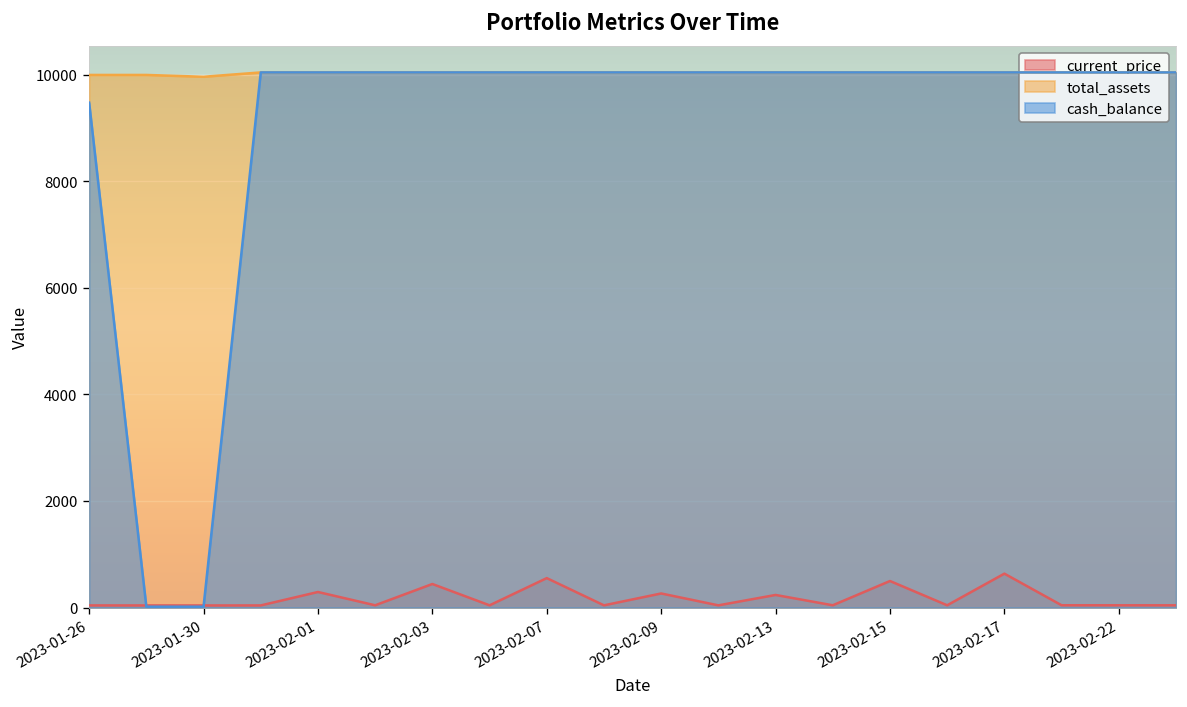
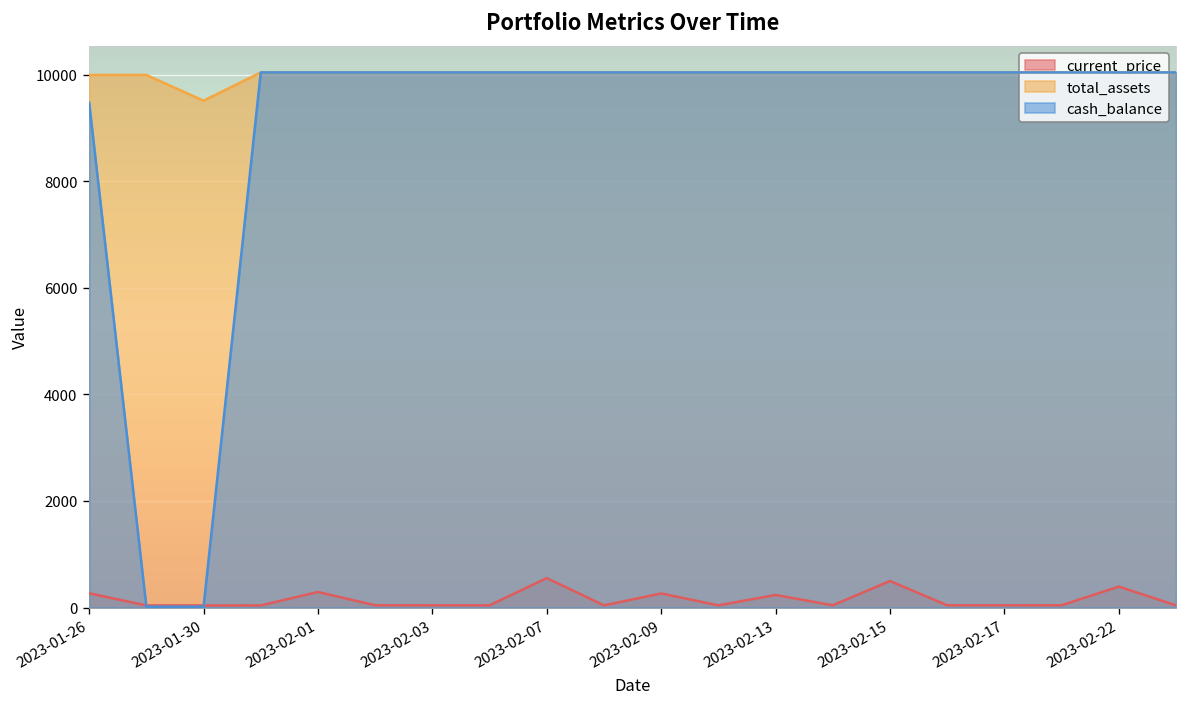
current_price, 2023-01-26: 0 -> 300
total_assets, 2023-01-30: 10000 -> 9500
current_price, 2023-02-03: 400 -> 0
current_price, 2023-02-17: 600 -> 0
current_price, 2023-02-22: 0 -> 400
